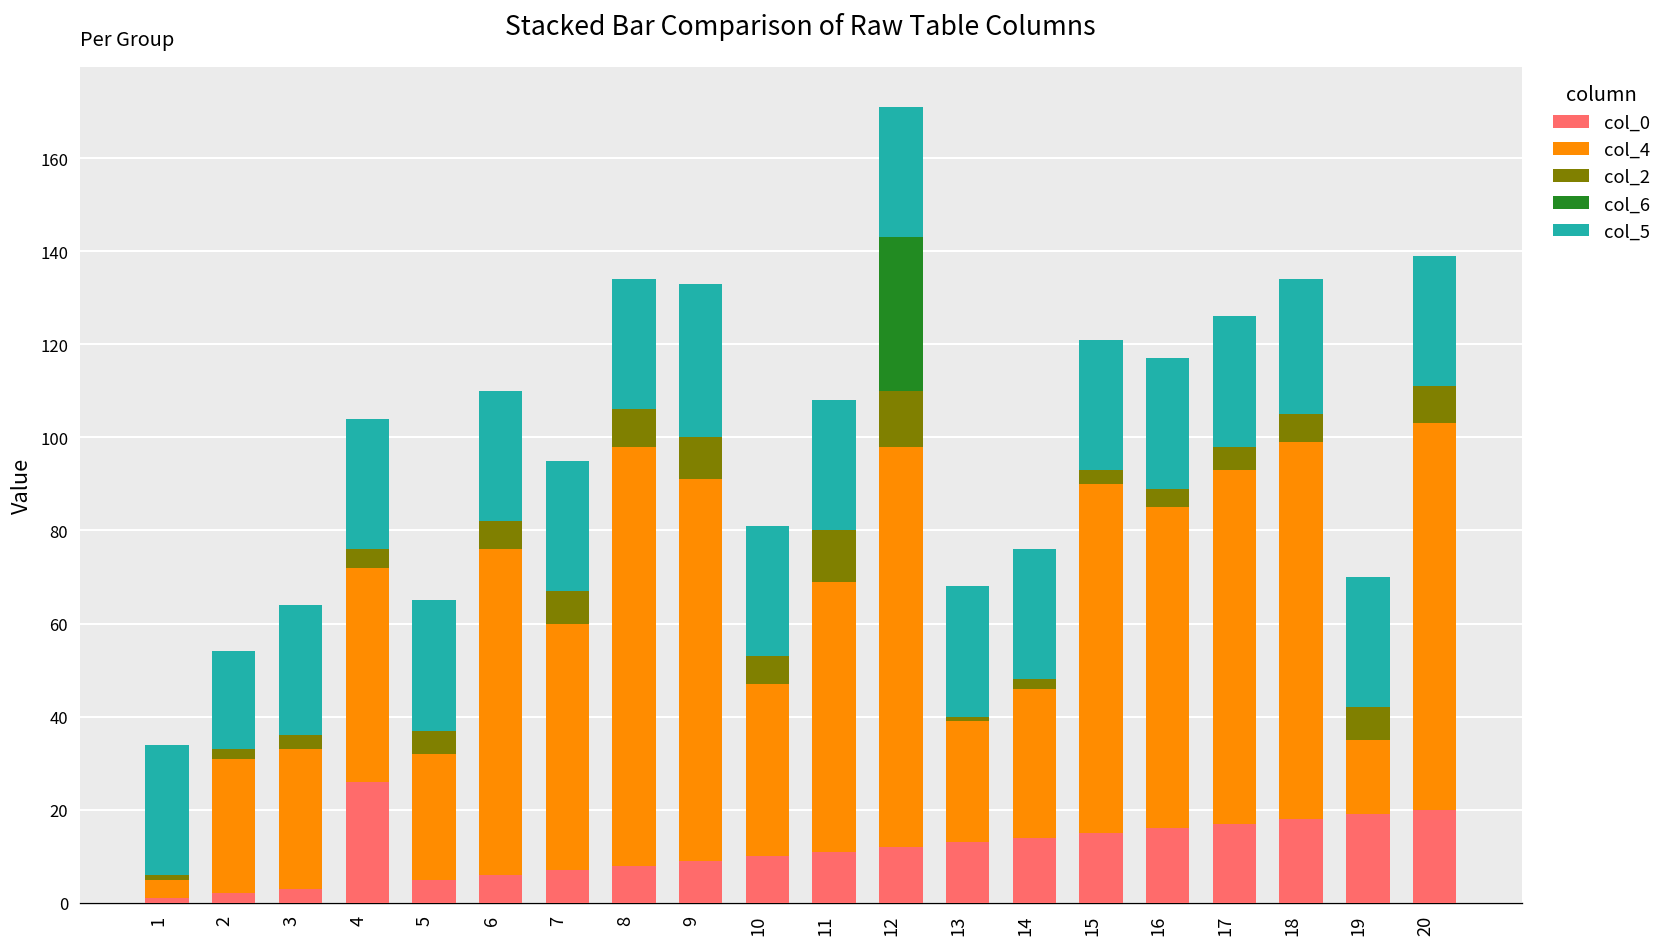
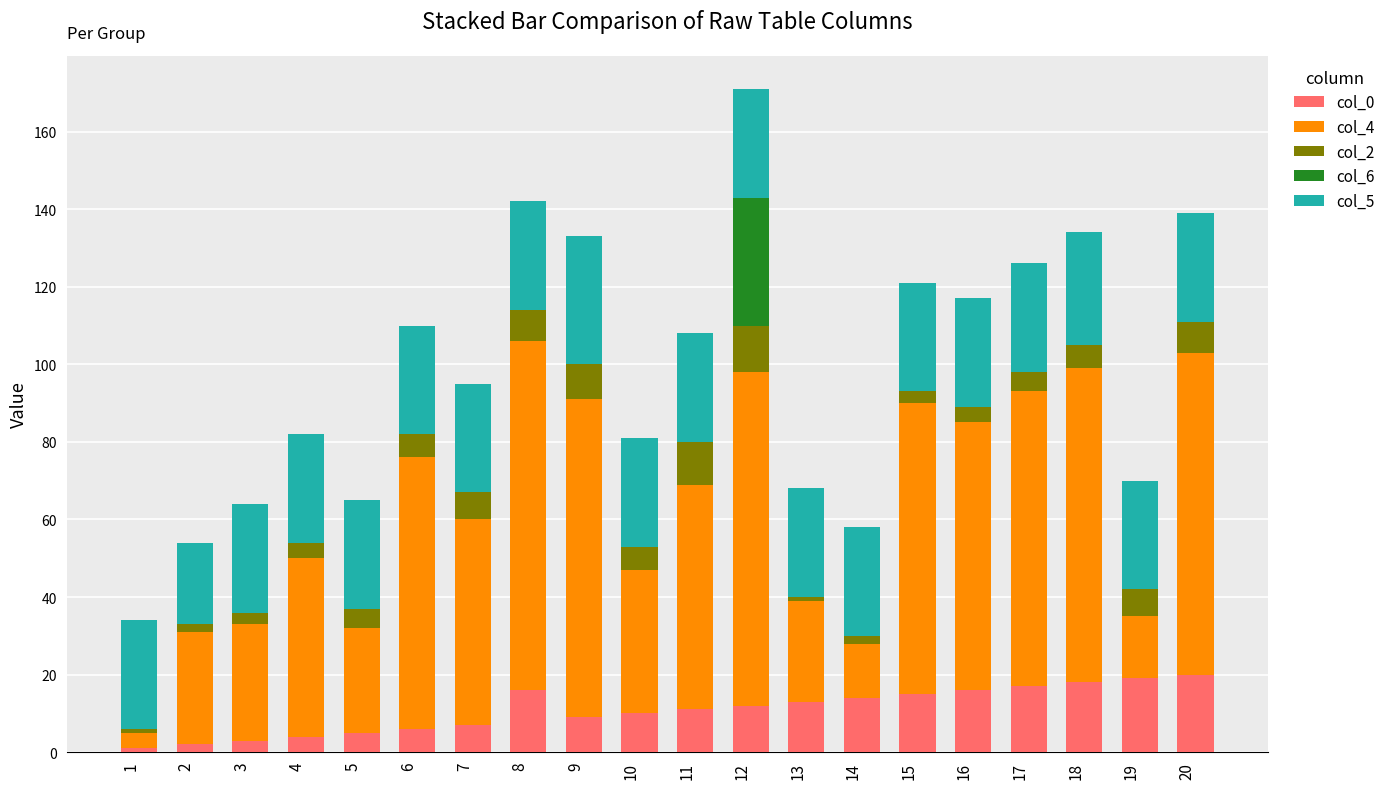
col_0, 4: 26 -> 4
col_0, 8: 8 -> 16
col_4, 14: 32 -> 14
